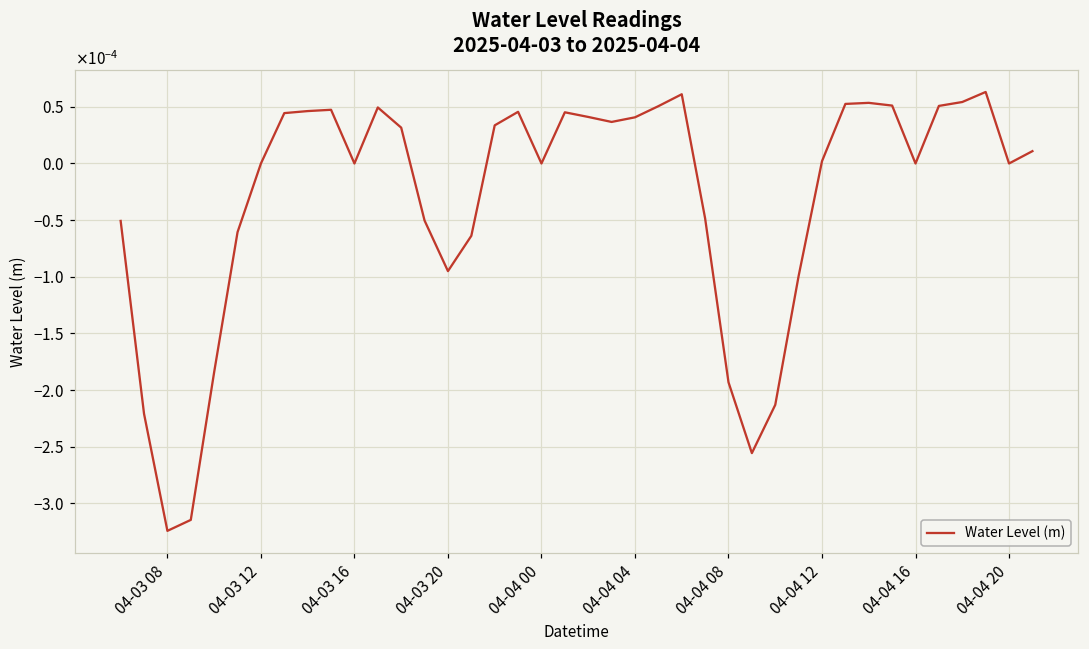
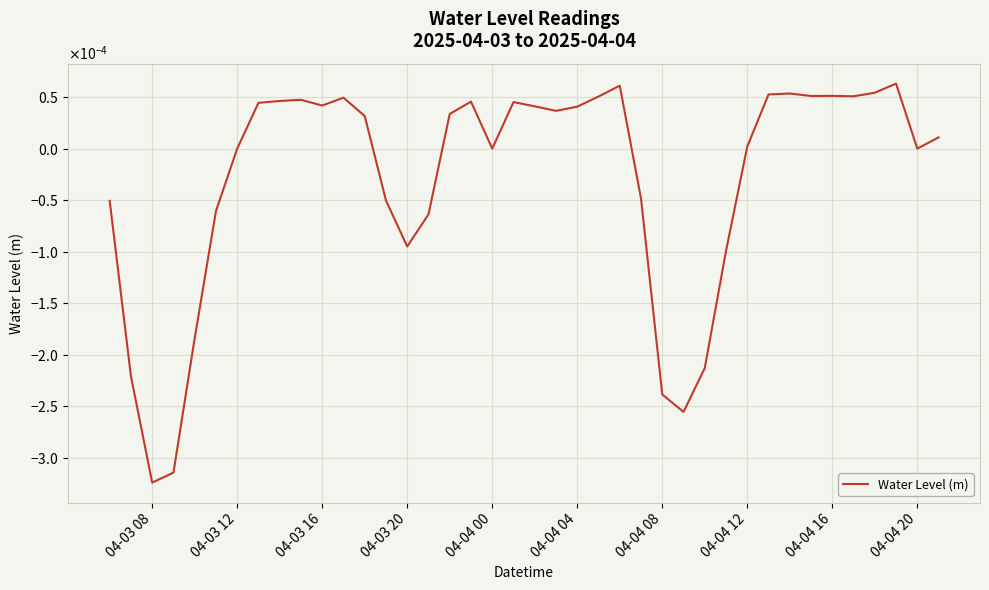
04-03 16: 0.00000 -> 0.00004
04-04 08: -0.000193 -> -0.000239
04-04 16: 0.0000 -> 0.0001
